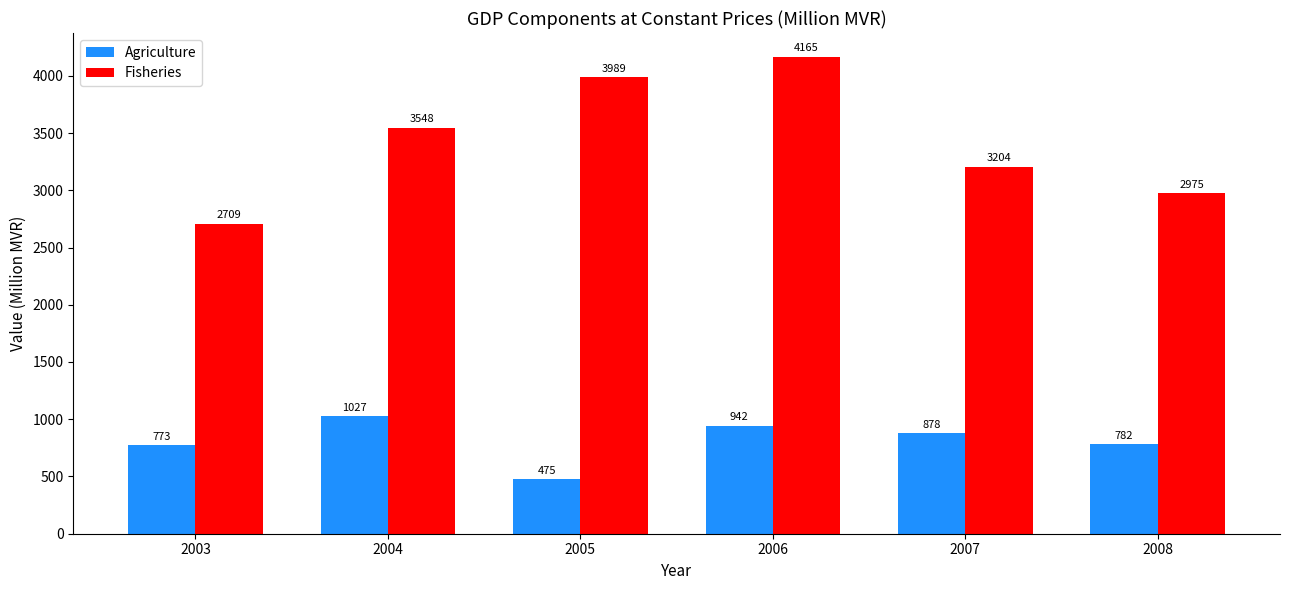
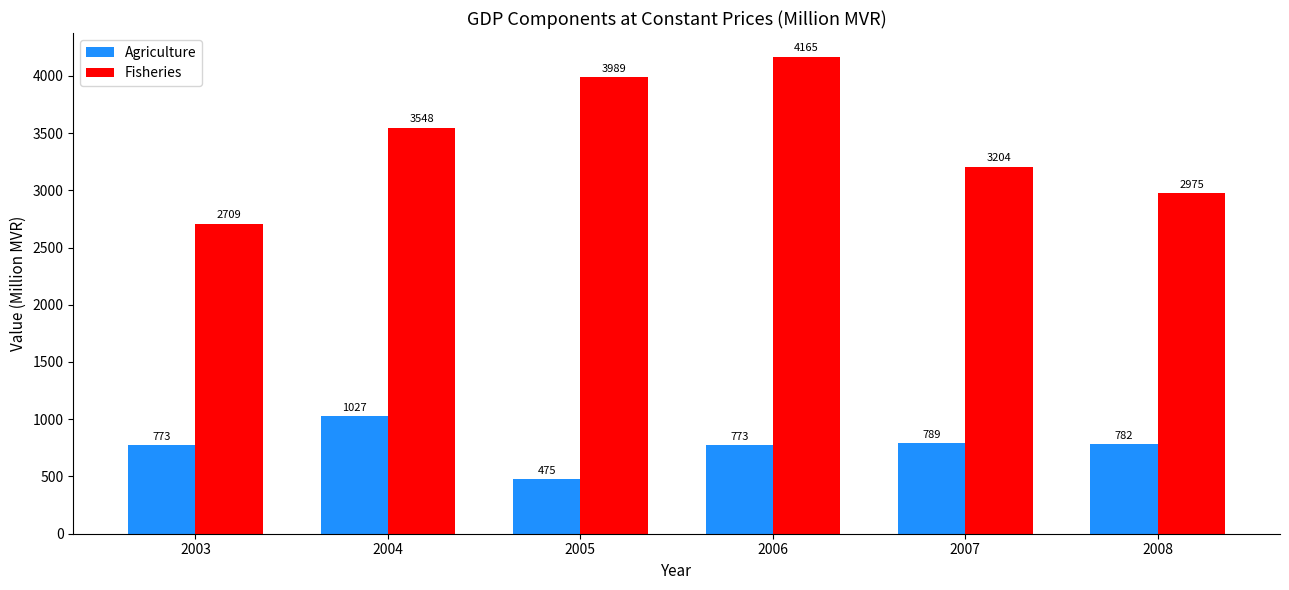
Agriculture, 2006: 942 -> 773
Agriculture, 2007: 878 -> 789
